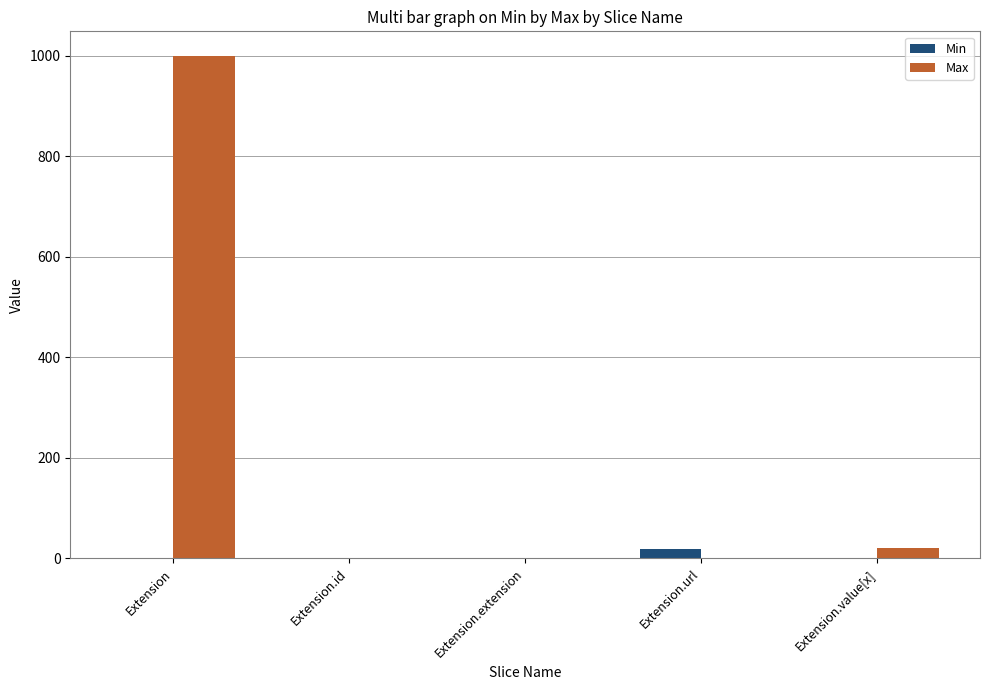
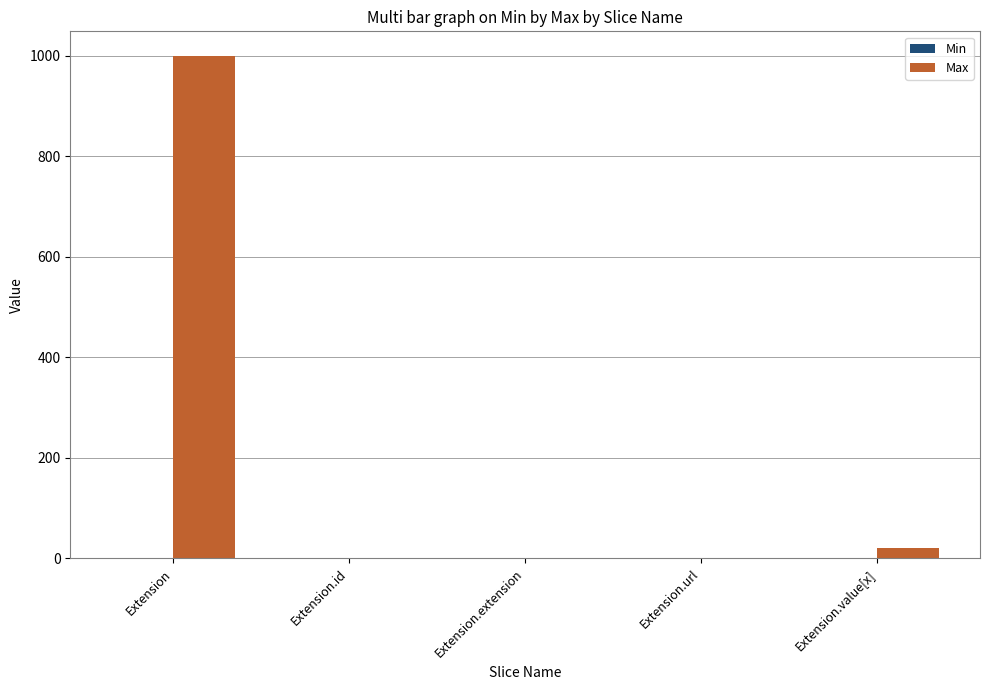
Min, Extension.url: 20 -> 0
